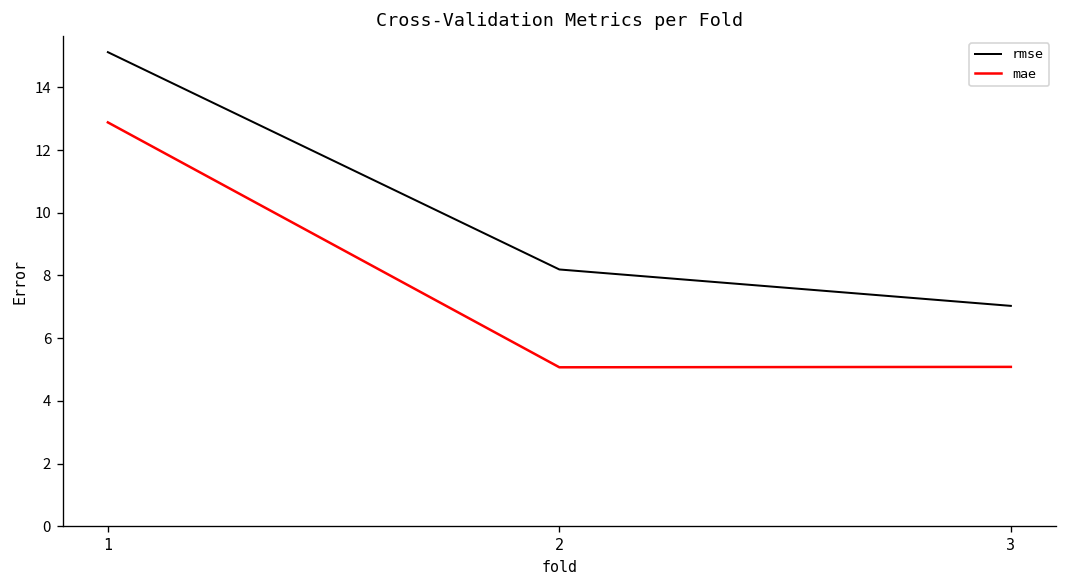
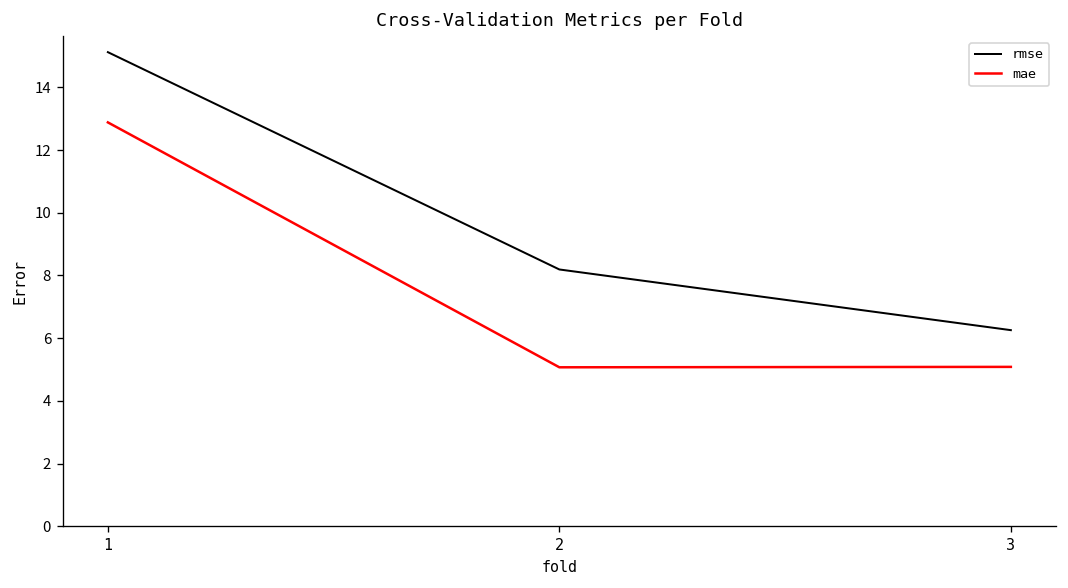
rmse, 3: 7.0 -> 6.3
